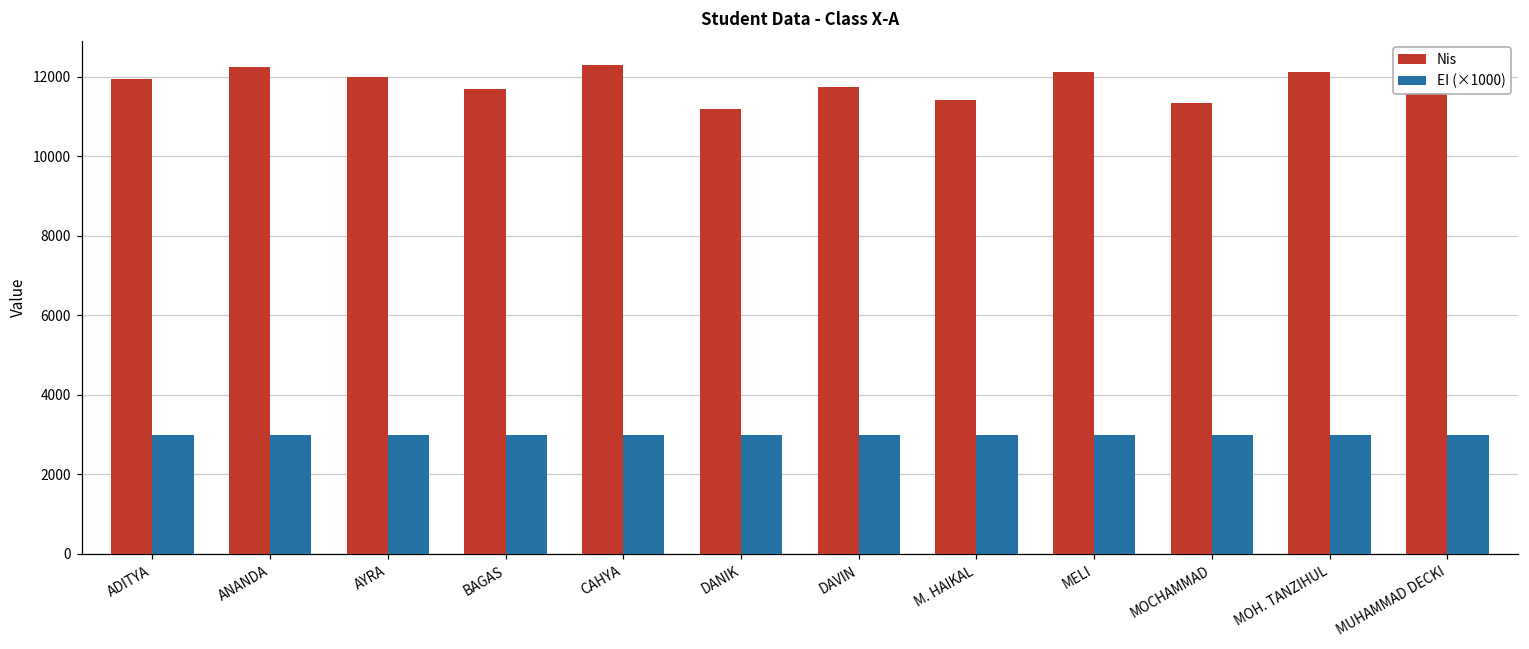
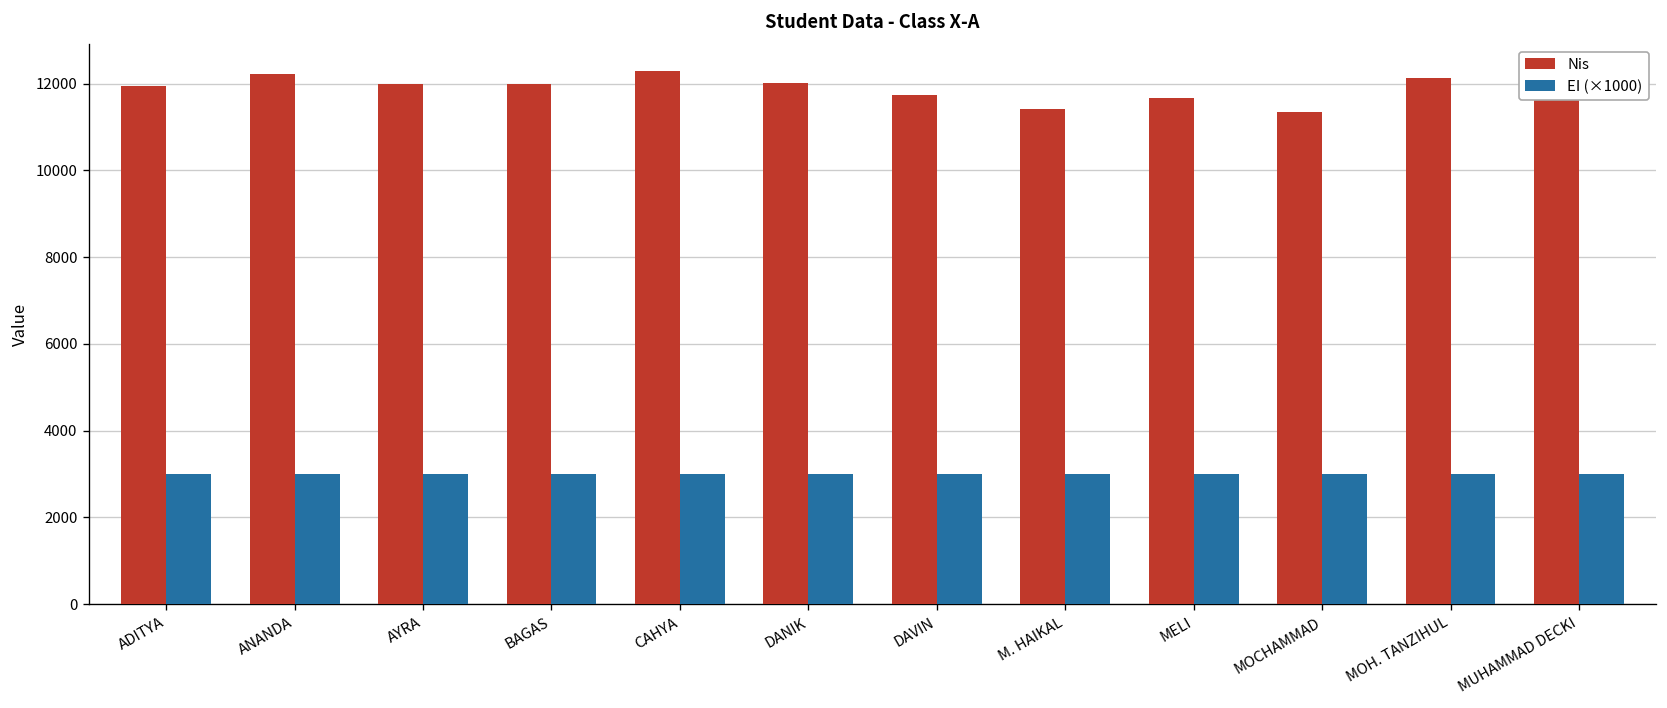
Nis, BAGAS: 11700 -> 12000
Nis, DANIK: 11200 -> 12000
Nis, MELI: 12100 -> 11700
